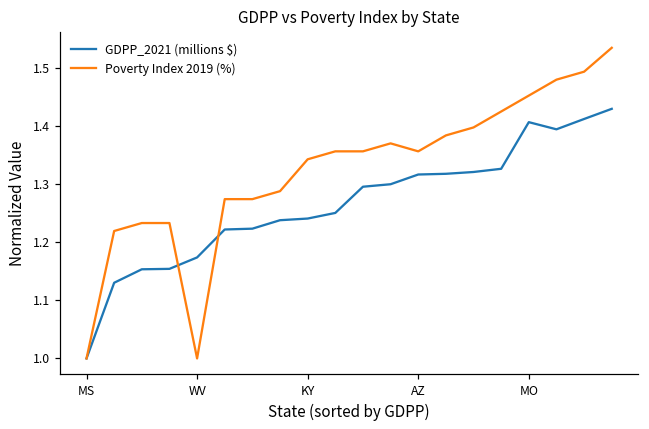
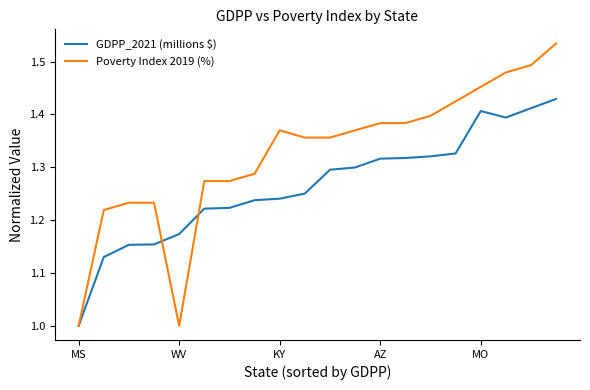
Poverty Index 2019 (%), KY: 1.34 -> 1.37
Poverty Index 2019 (%), AZ: 1.36 -> 1.38
